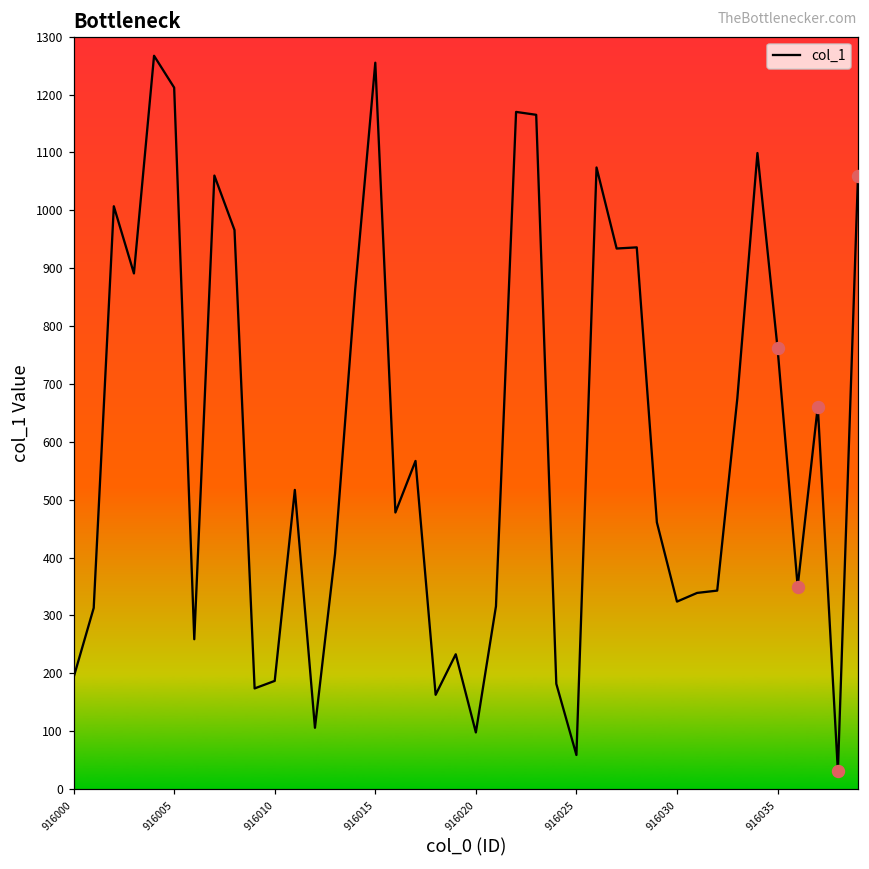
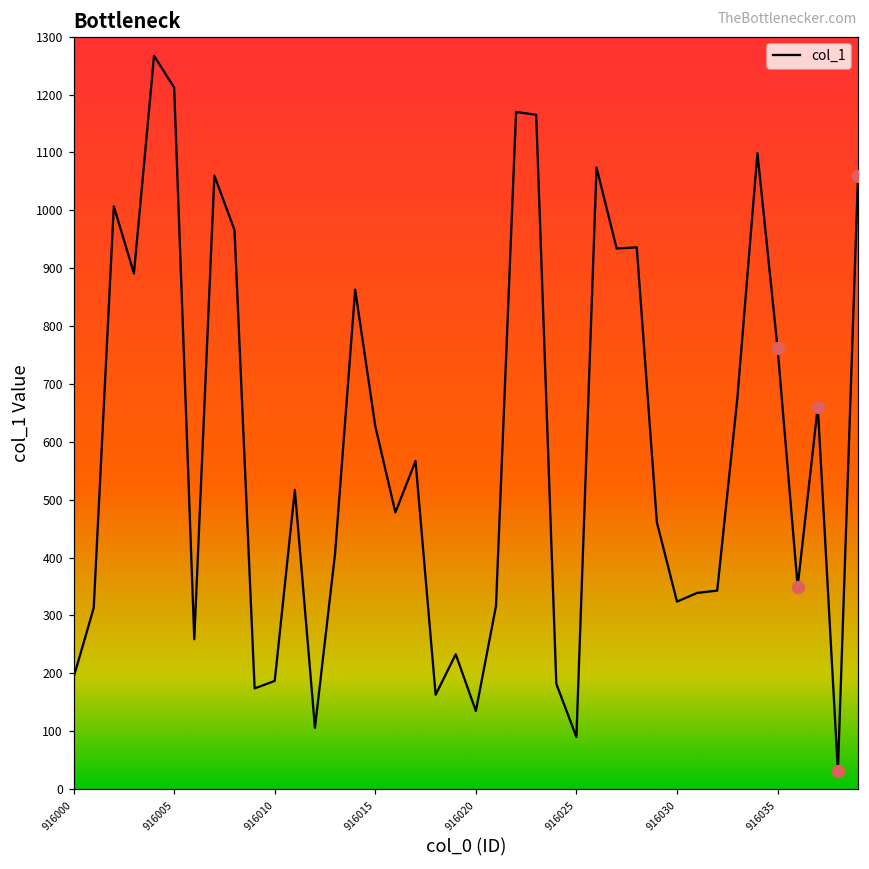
col_1, 916015: 1260 -> 630
col_1, 916020: 100 -> 140
col_1, 916025: 60 -> 90
